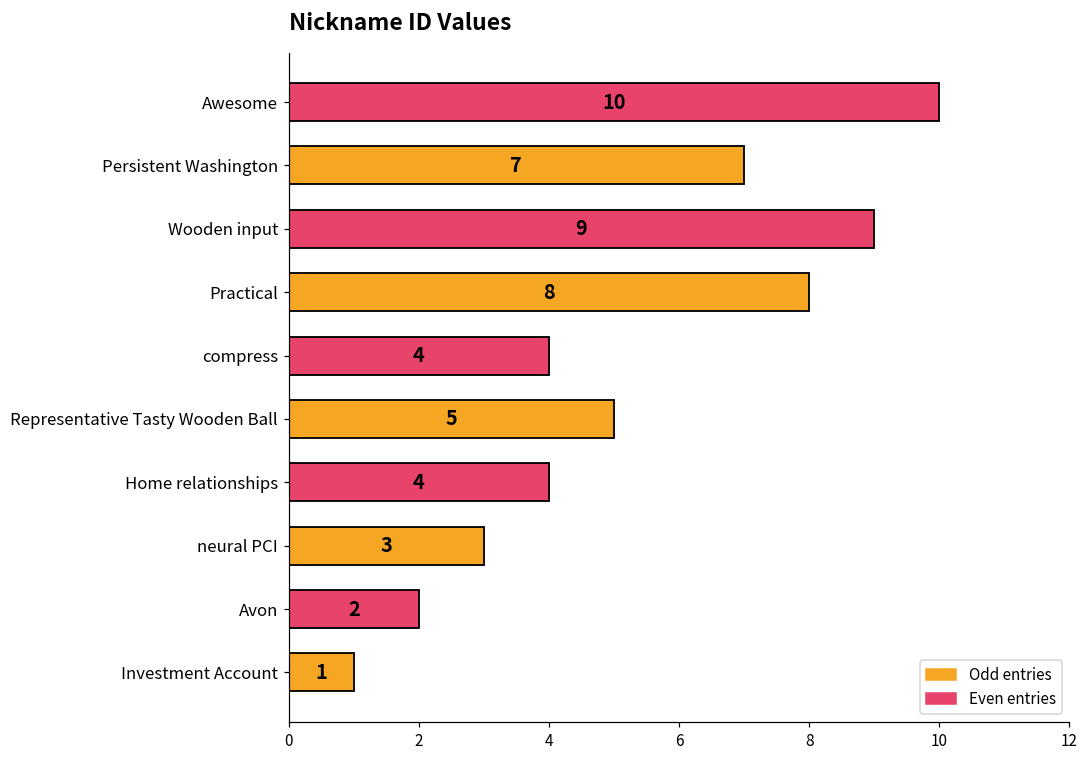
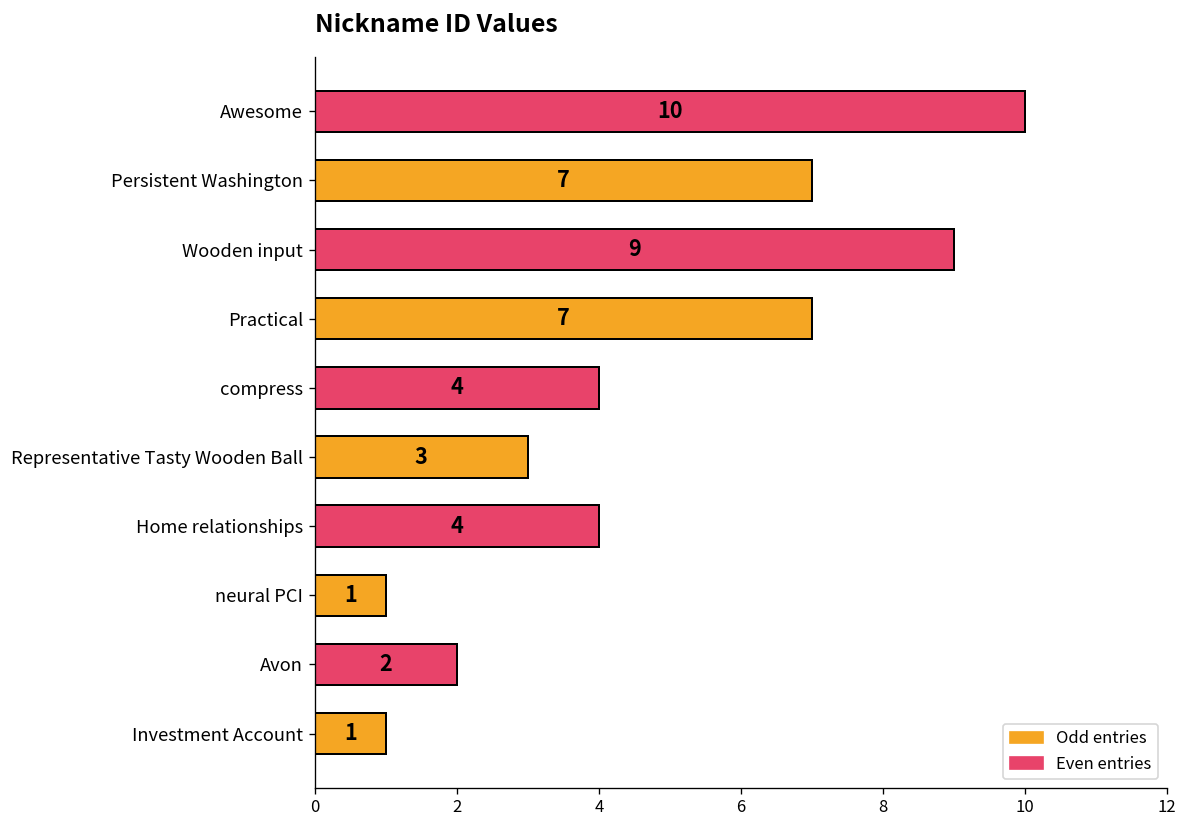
Practical: 8 -> 7
Representative Tasty Wooden Ball: 5 -> 3
neural PCI: 3 -> 1
